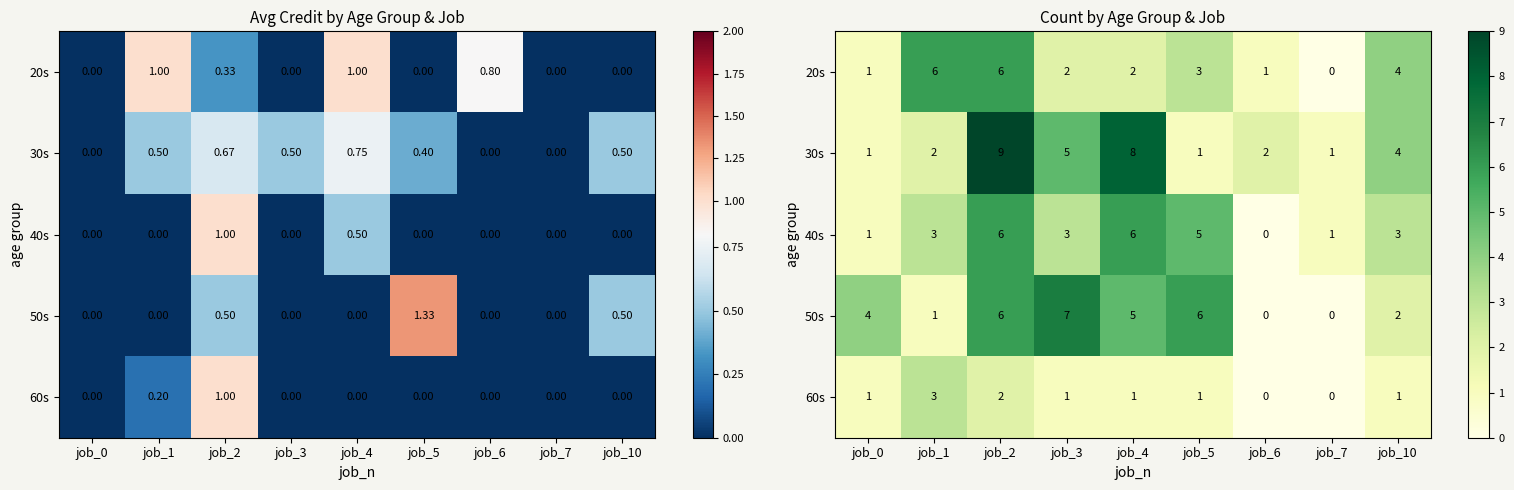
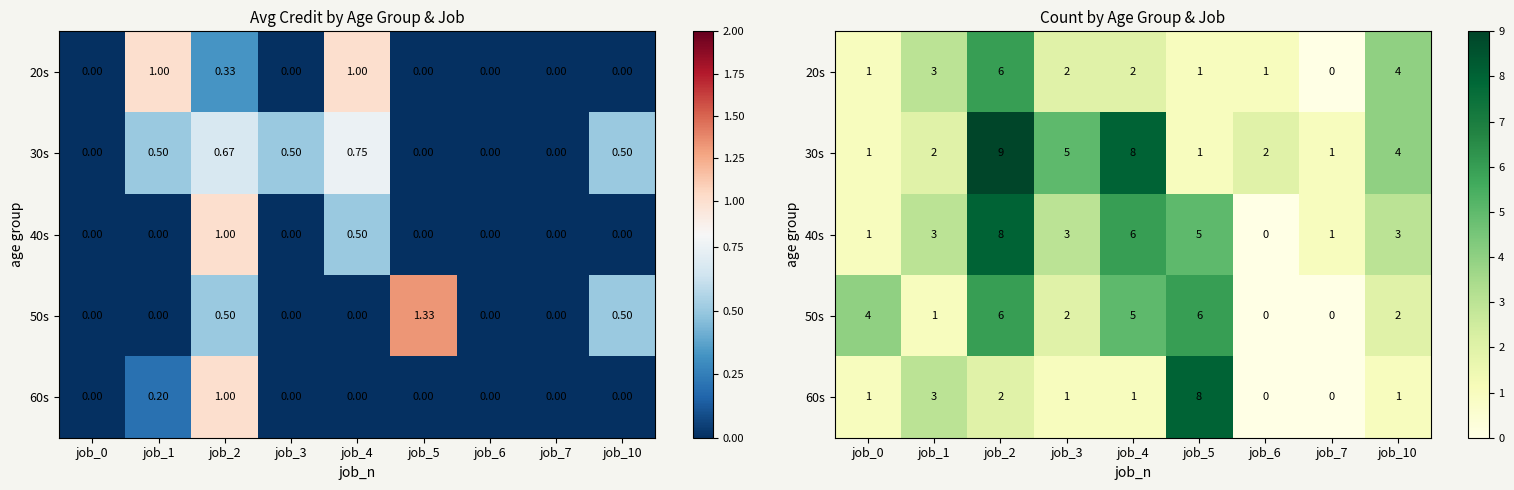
Avg Credit by Age Group & Job, 20s, job_6: 0.80 -> 0.00
Avg Credit by Age Group & Job, 30s, job_5: 0.40 -> 0.00
Count by Age Group & Job, 20s, job_1: 6 -> 3
Count by Age Group & Job, 20s, job_5: 3 -> 1
Count by Age Group & Job, 40s, job_2: 6 -> 8
Count by Age Group & Job, 50s, job_3: 7 -> 2
Count by Age Group & Job, 60s, job_5: 1 -> 8
